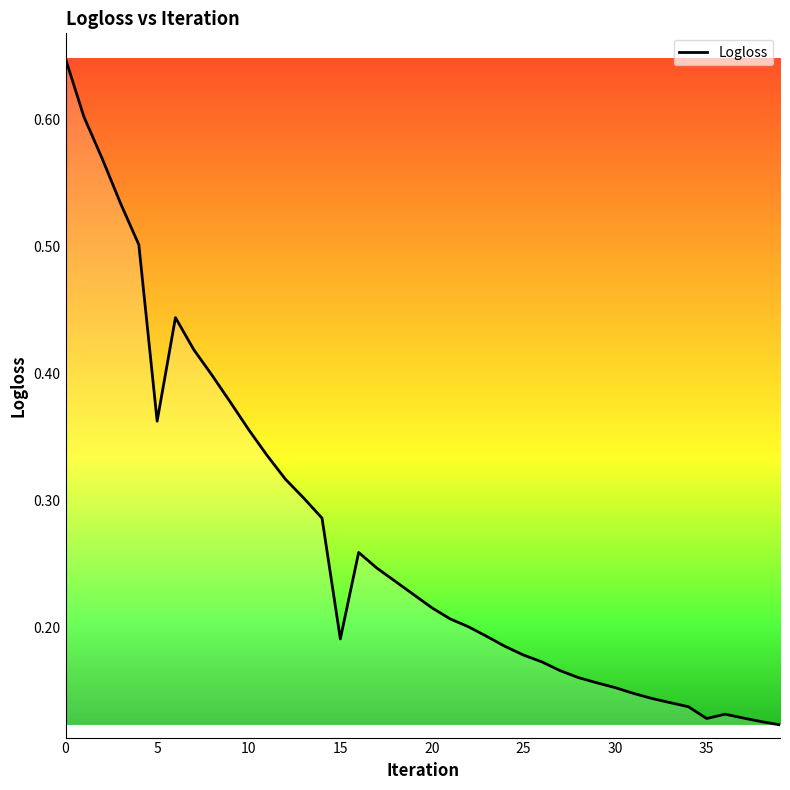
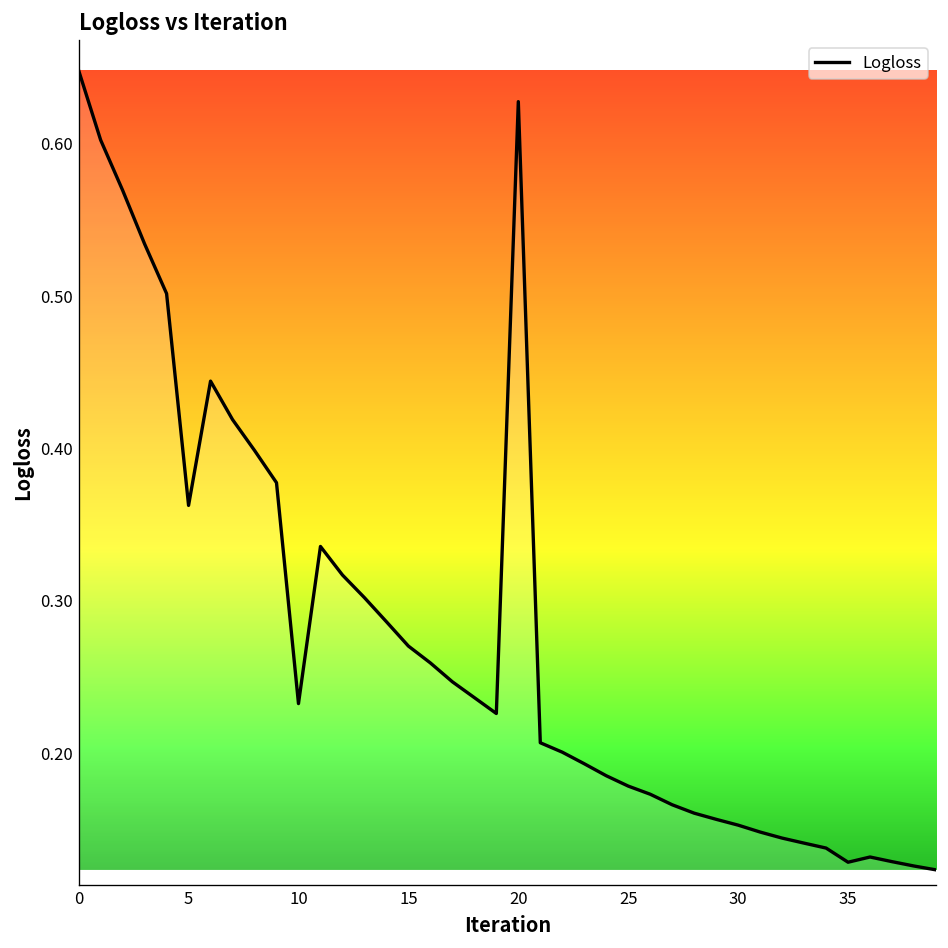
10: 0.356 -> 0.233
15: 0.191 -> 0.270
20: 0.216 -> 0.628
